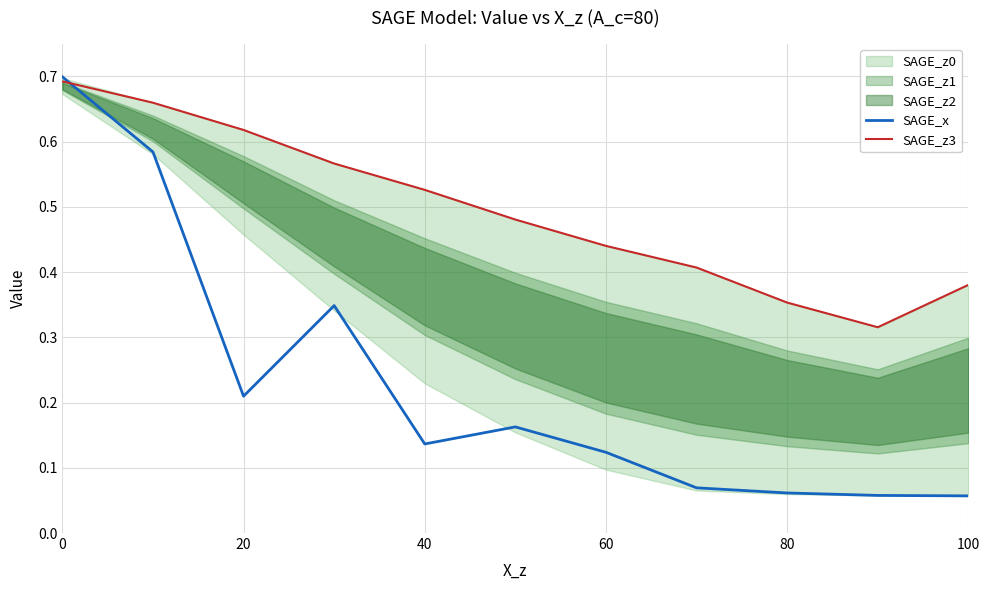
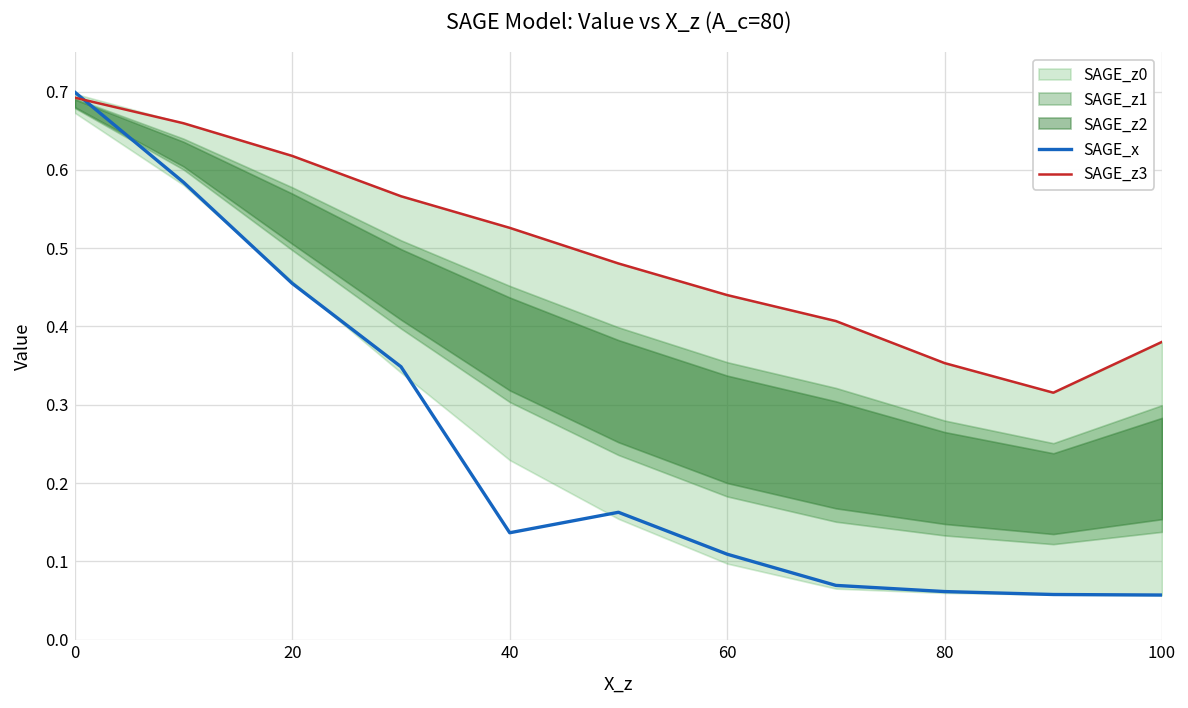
SAGE_x, 20: 0.21 -> 0.45
SAGE_x, 60: 0.12 -> 0.11
